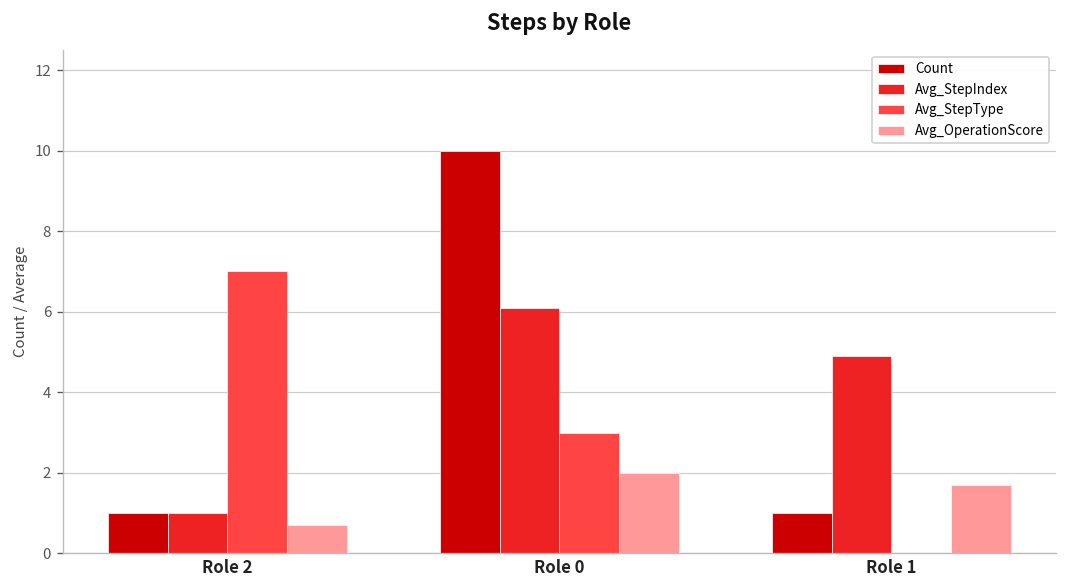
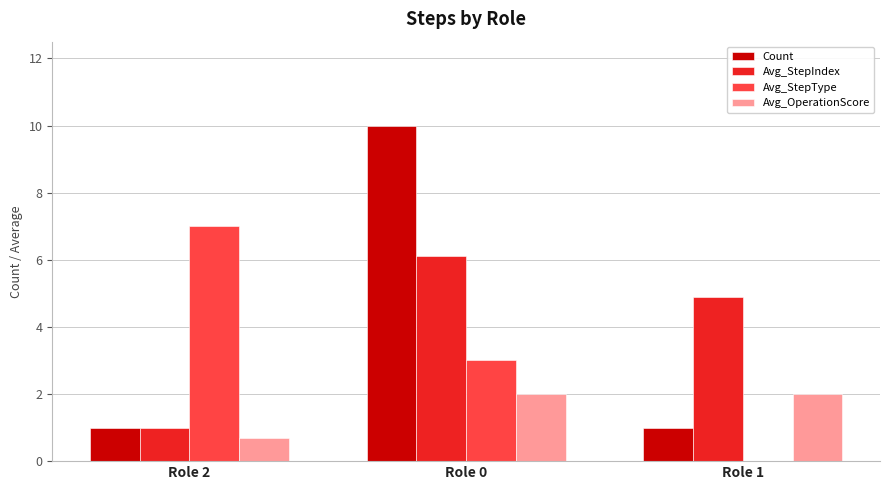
Avg_OperationScore, Role 1: 1.7 -> 2.0
